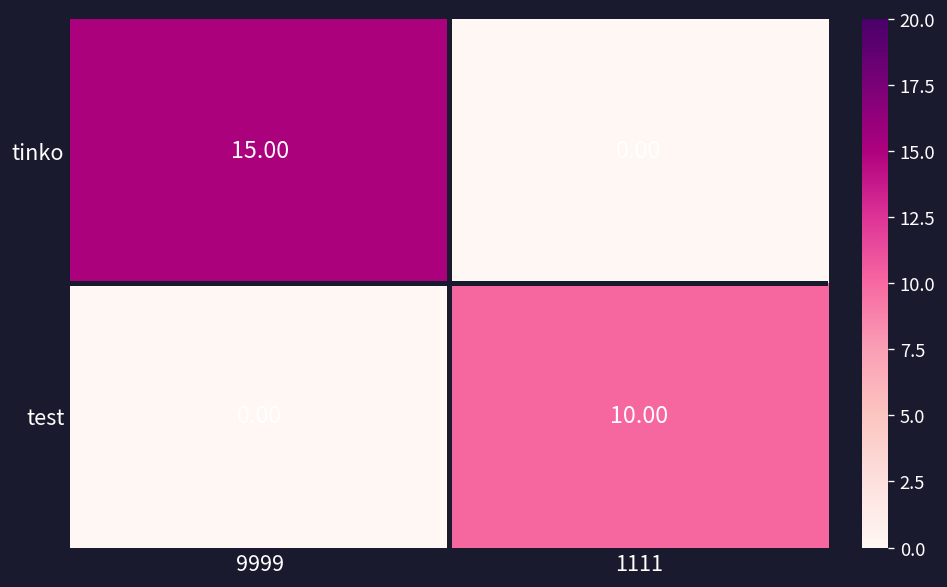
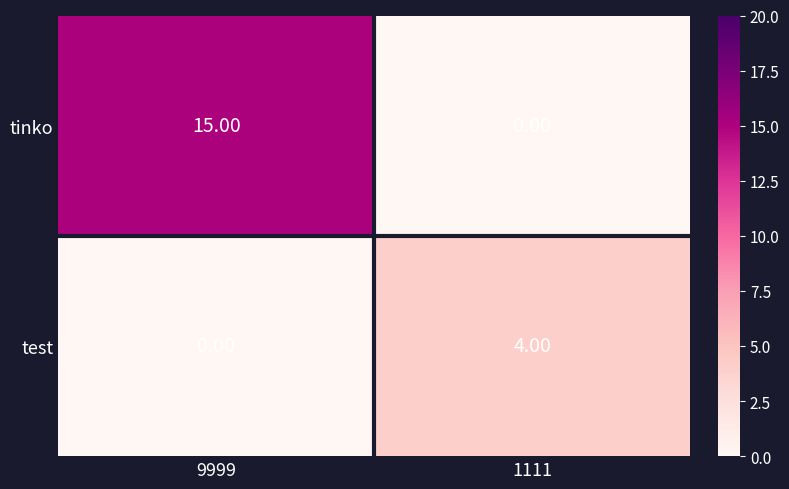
test, 1111: 10.00 -> 4.00
